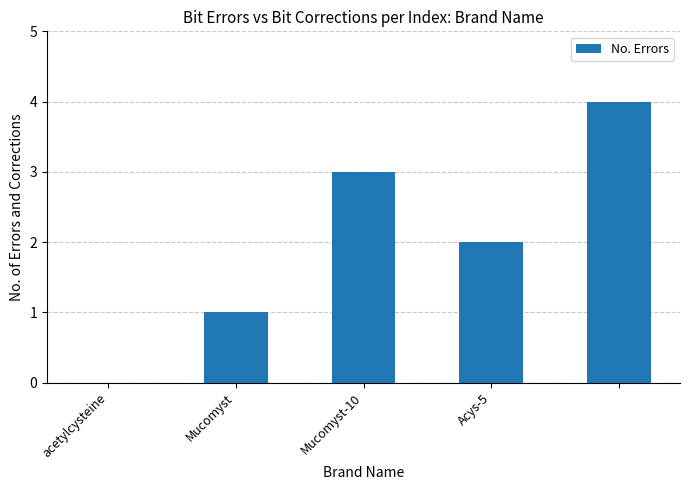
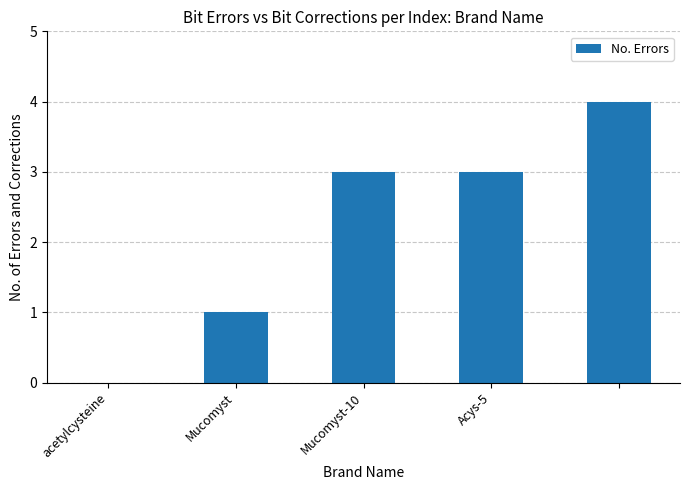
Acys-5: 2 -> 3
